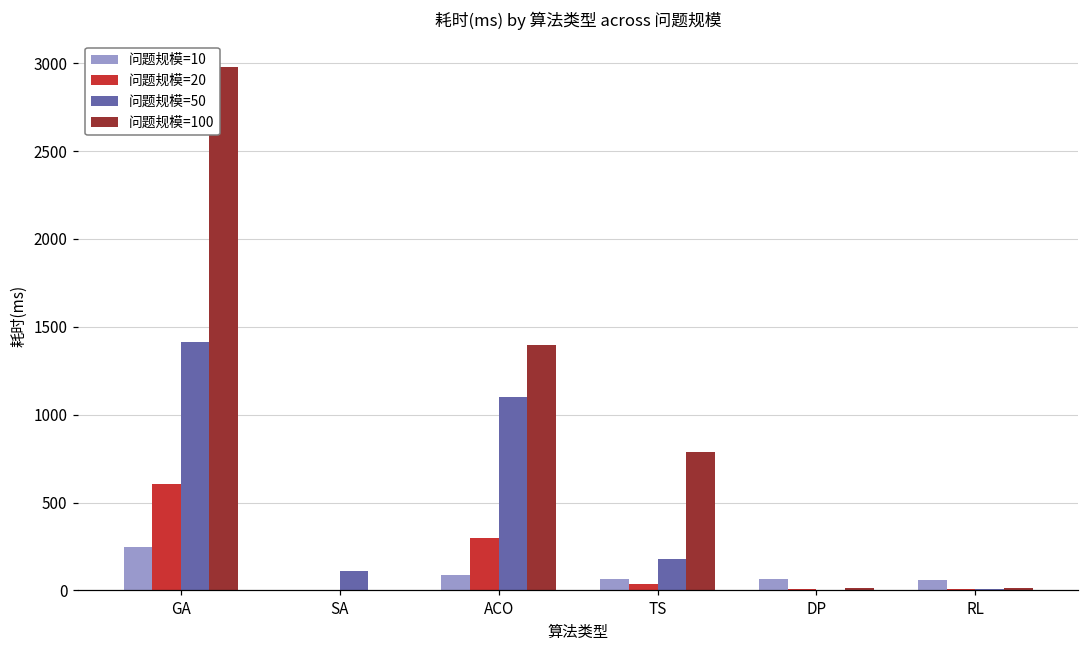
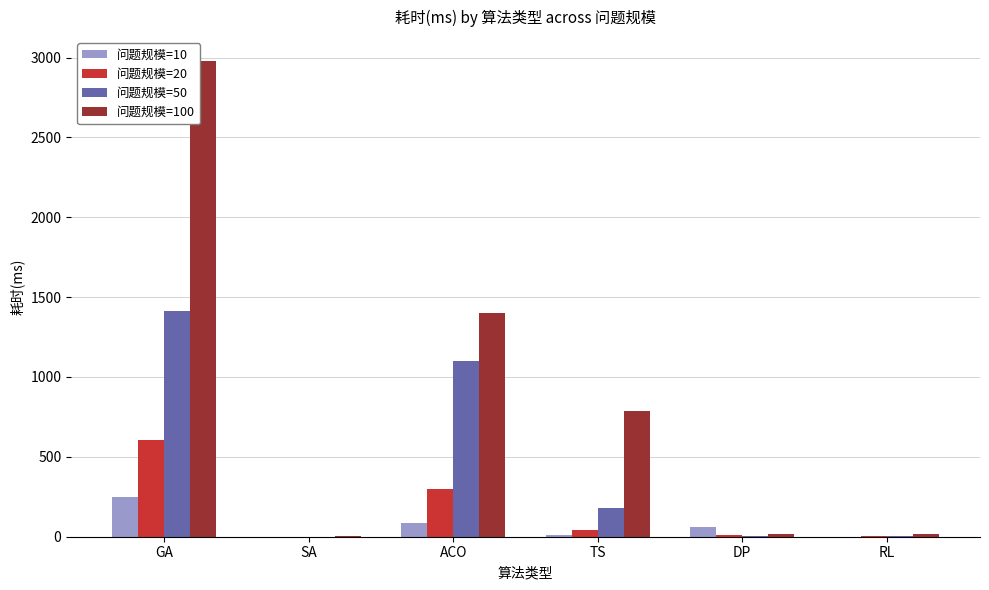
问题规模=50, SA: 110 -> 0
问题规模=10, TS: 70 -> 10
问题规模=10, RL: 60 -> 0
